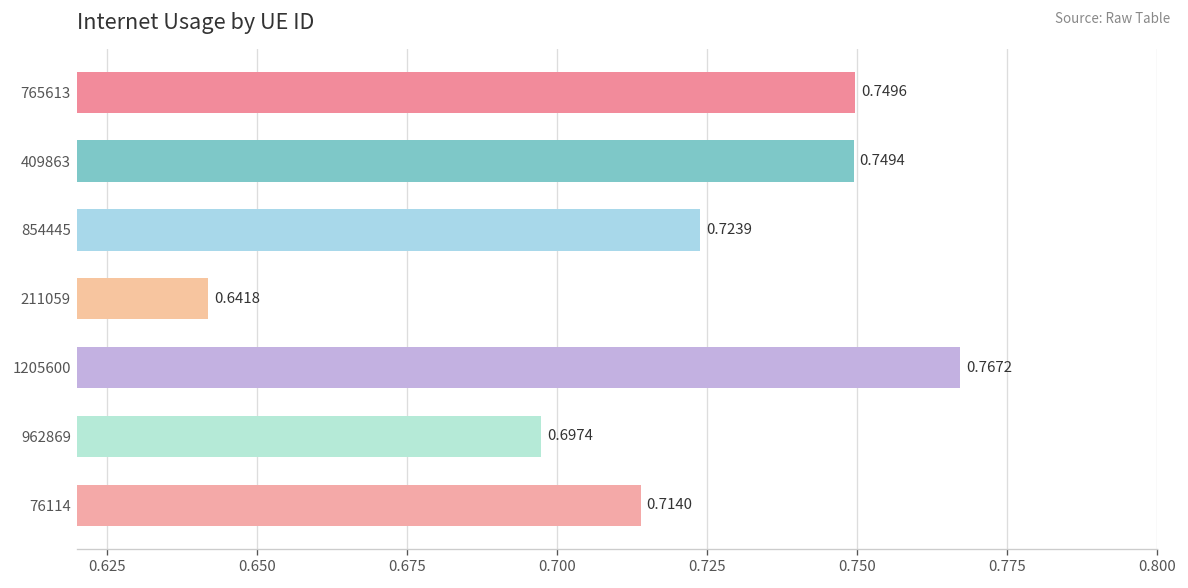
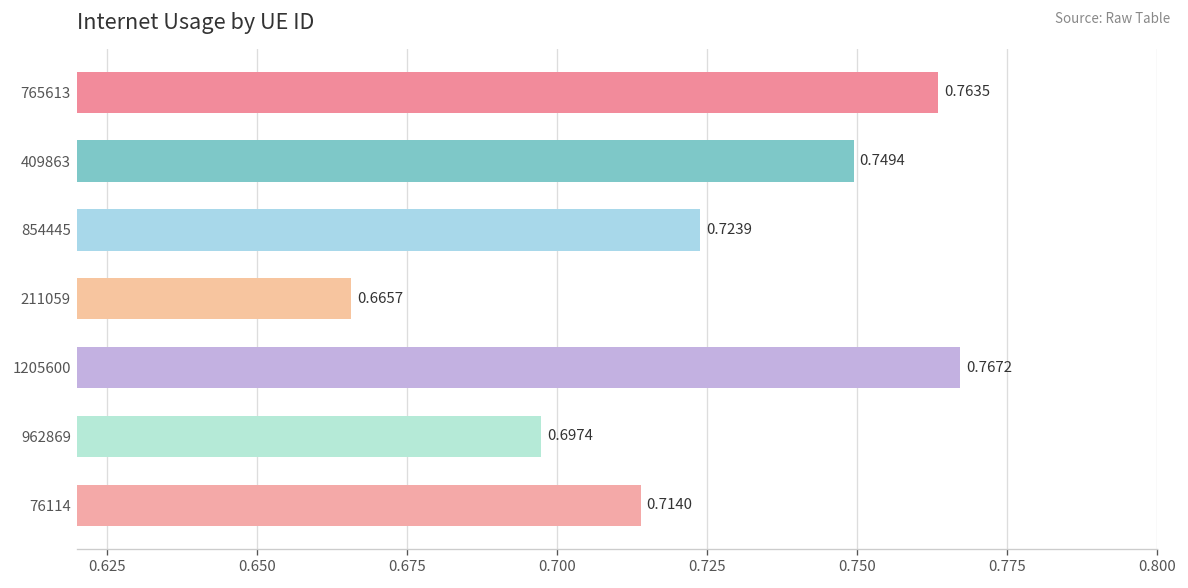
765613: 0.7496 -> 0.7635
211059: 0.6418 -> 0.6657
